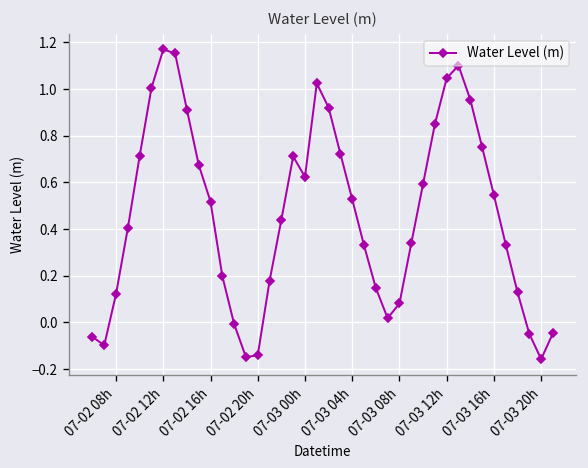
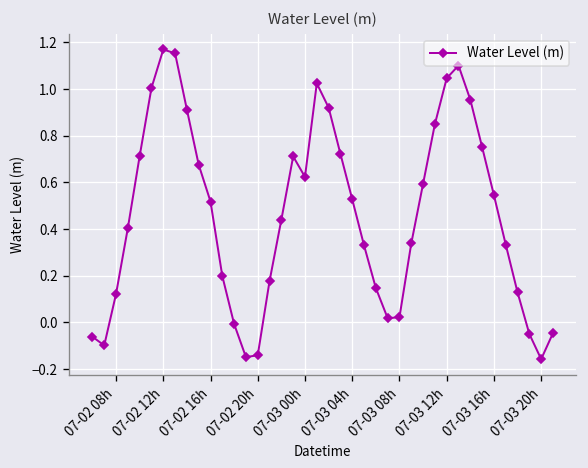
07-03 08h: 0.08 -> 0.02
